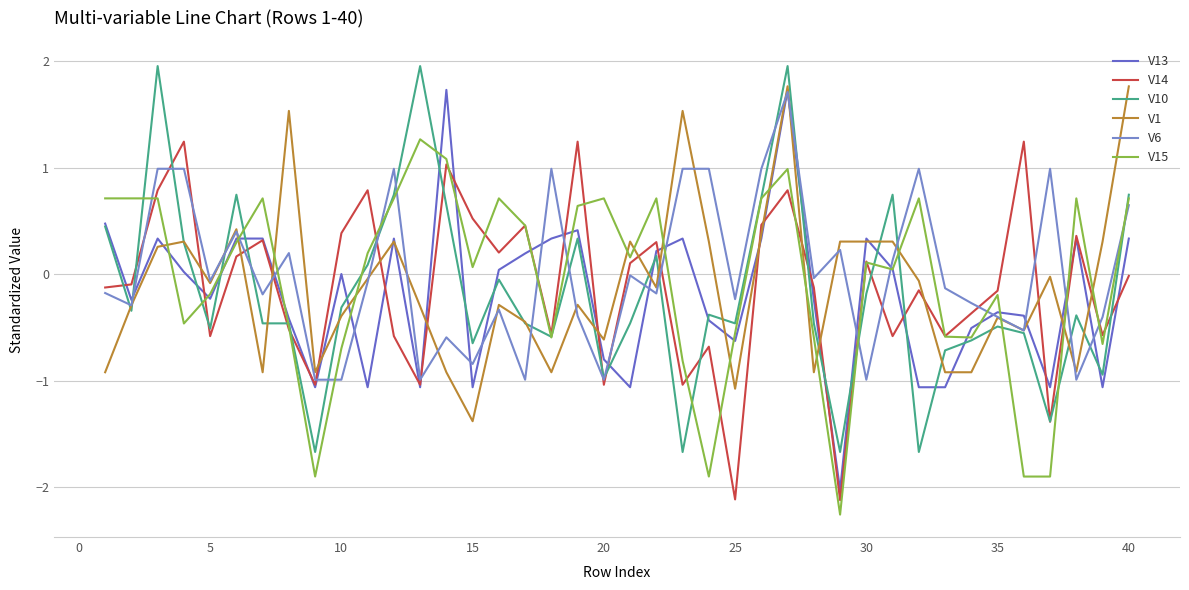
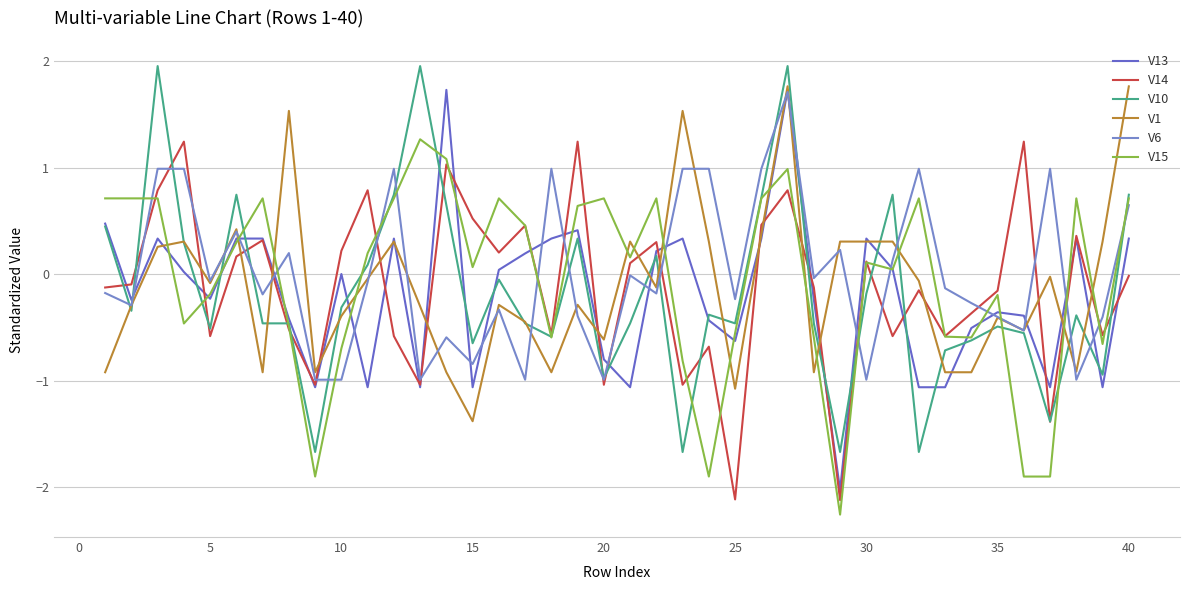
V14, 10: 0.39 -> 0.22
